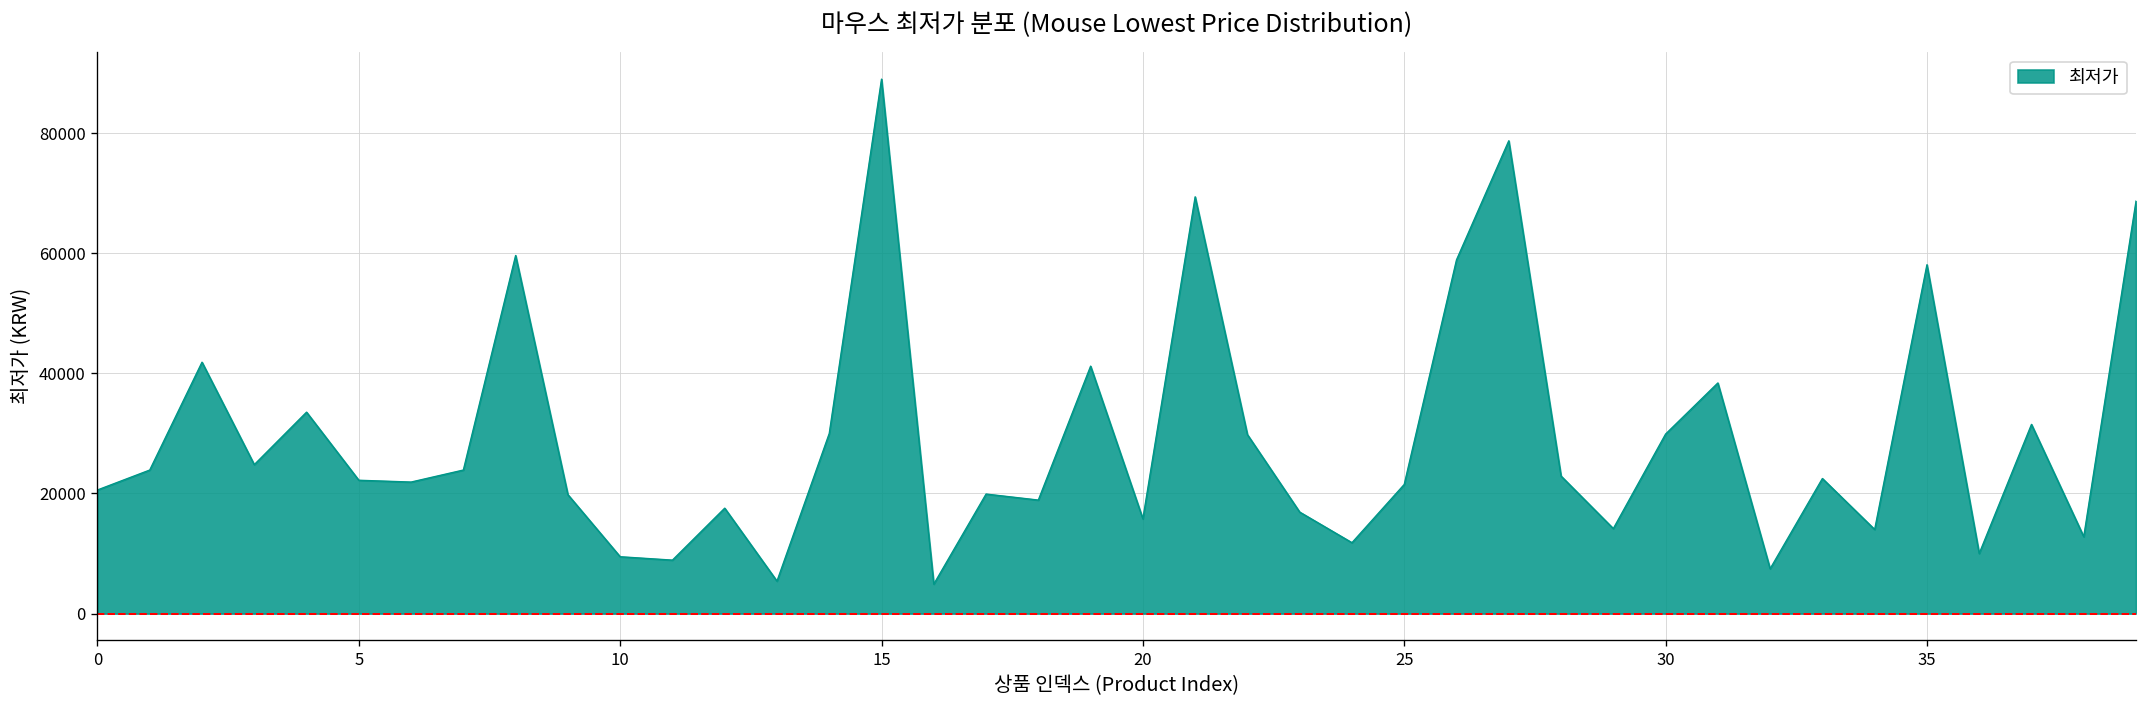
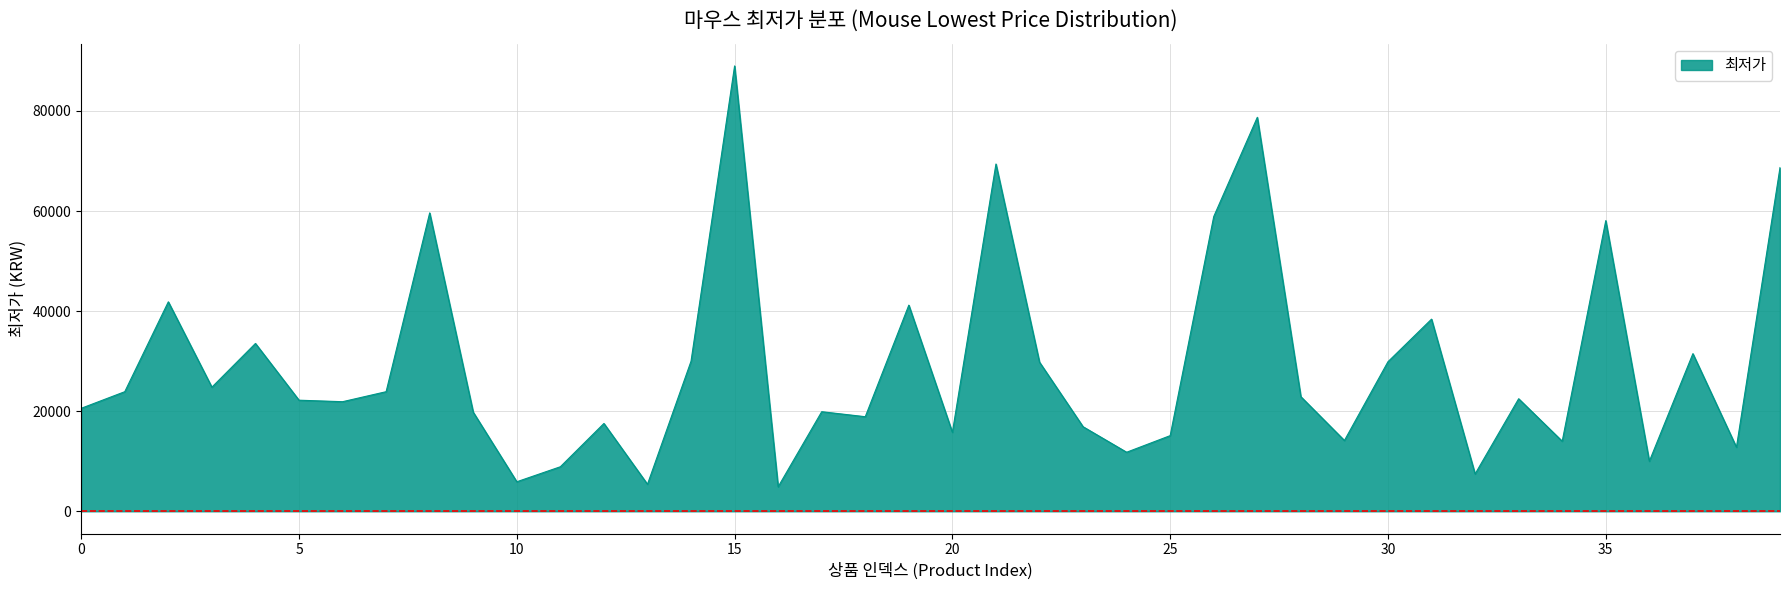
10: 9000 -> 6000
25: 22000 -> 15000
